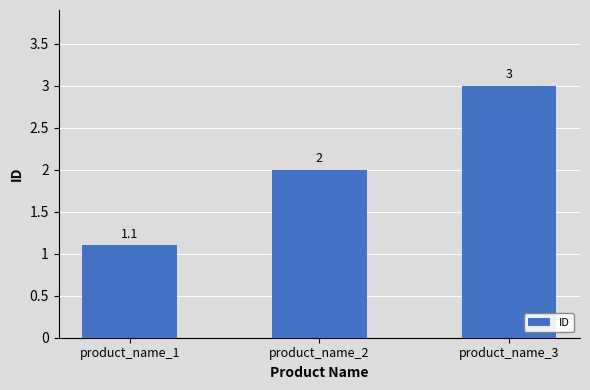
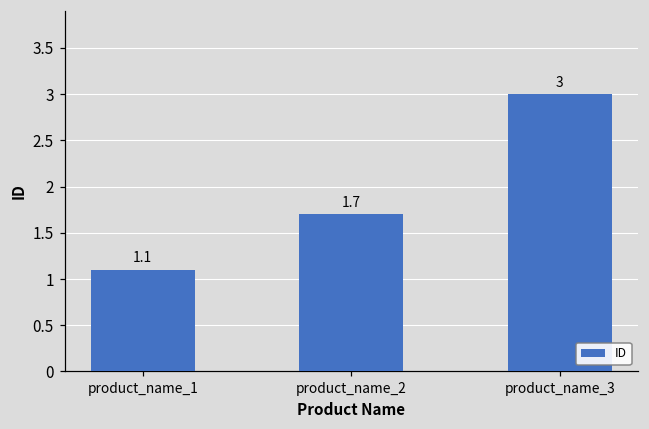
product_name_2: 2 -> 1.7
